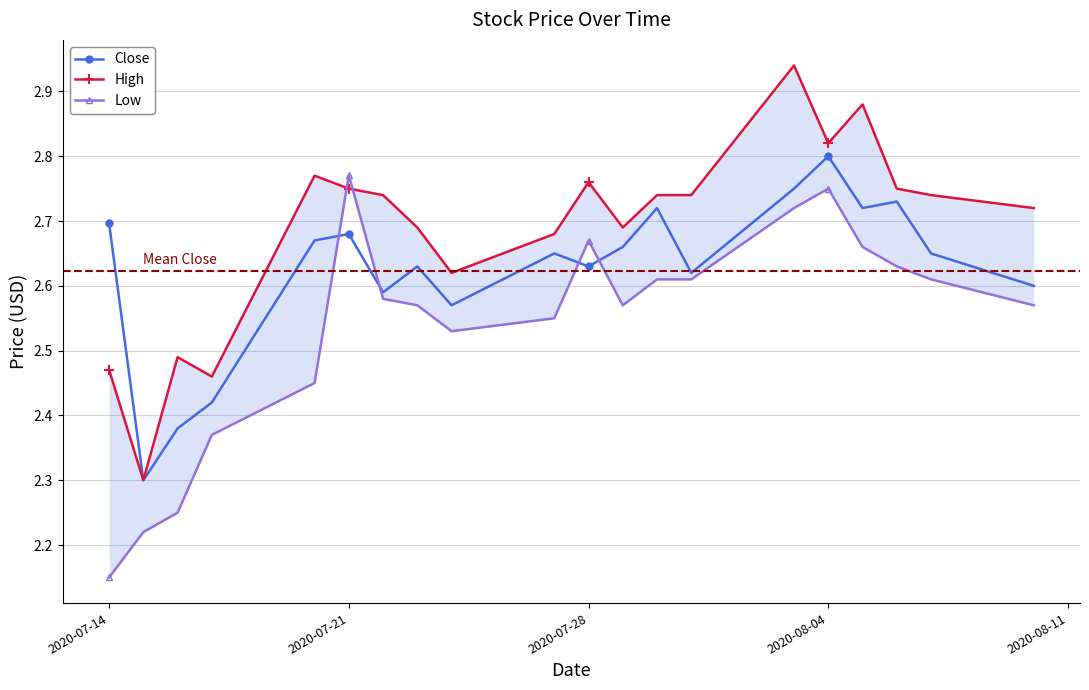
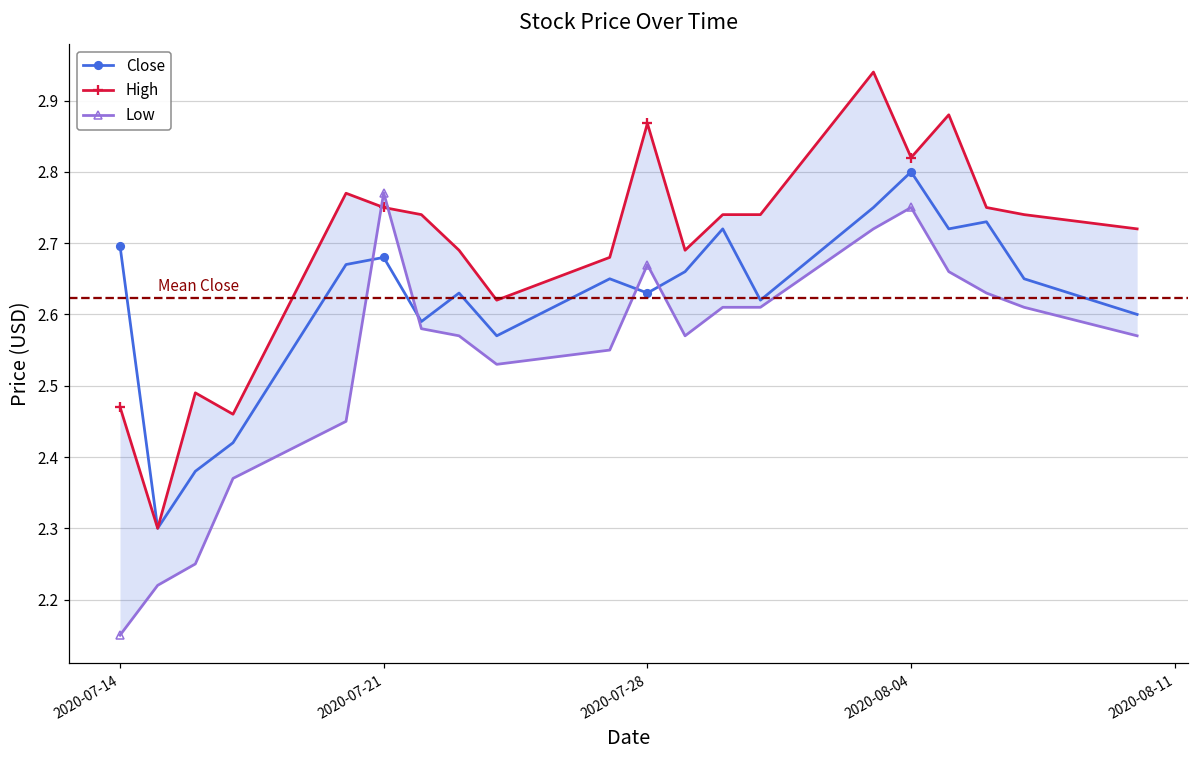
High, 2020-07-28: 2.76 -> 2.87
